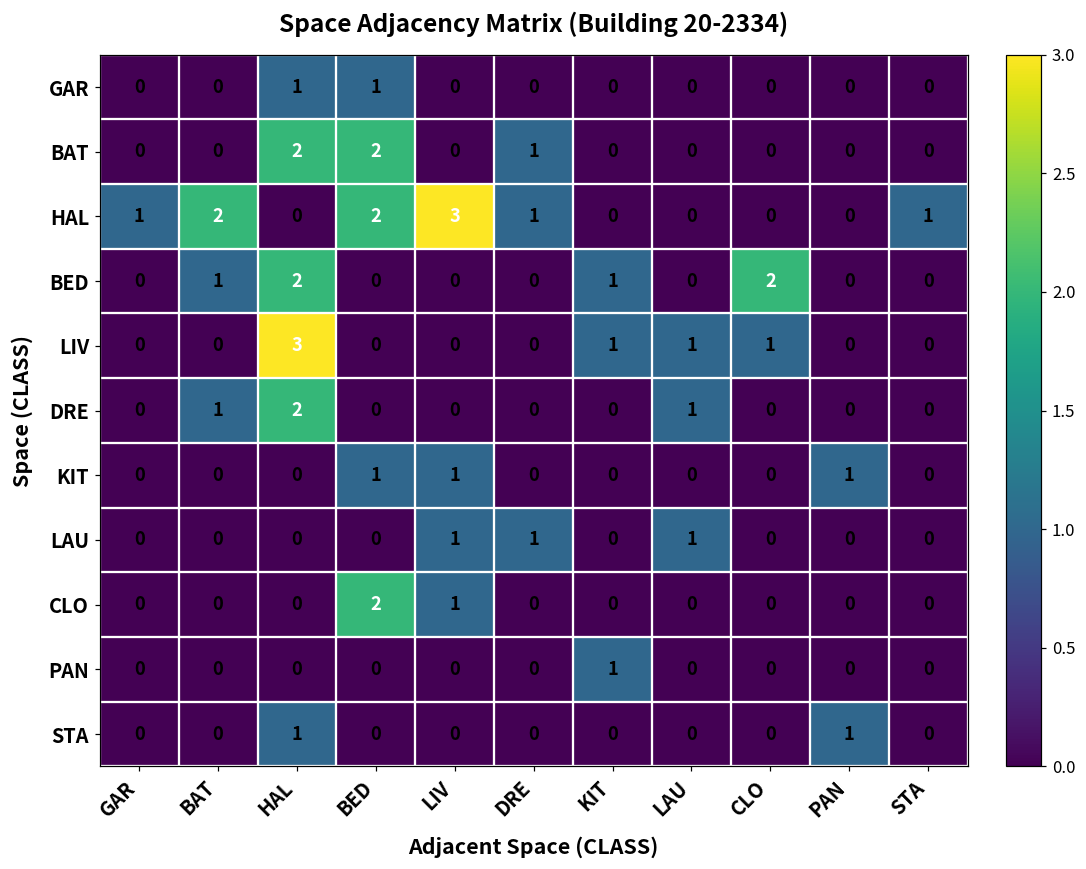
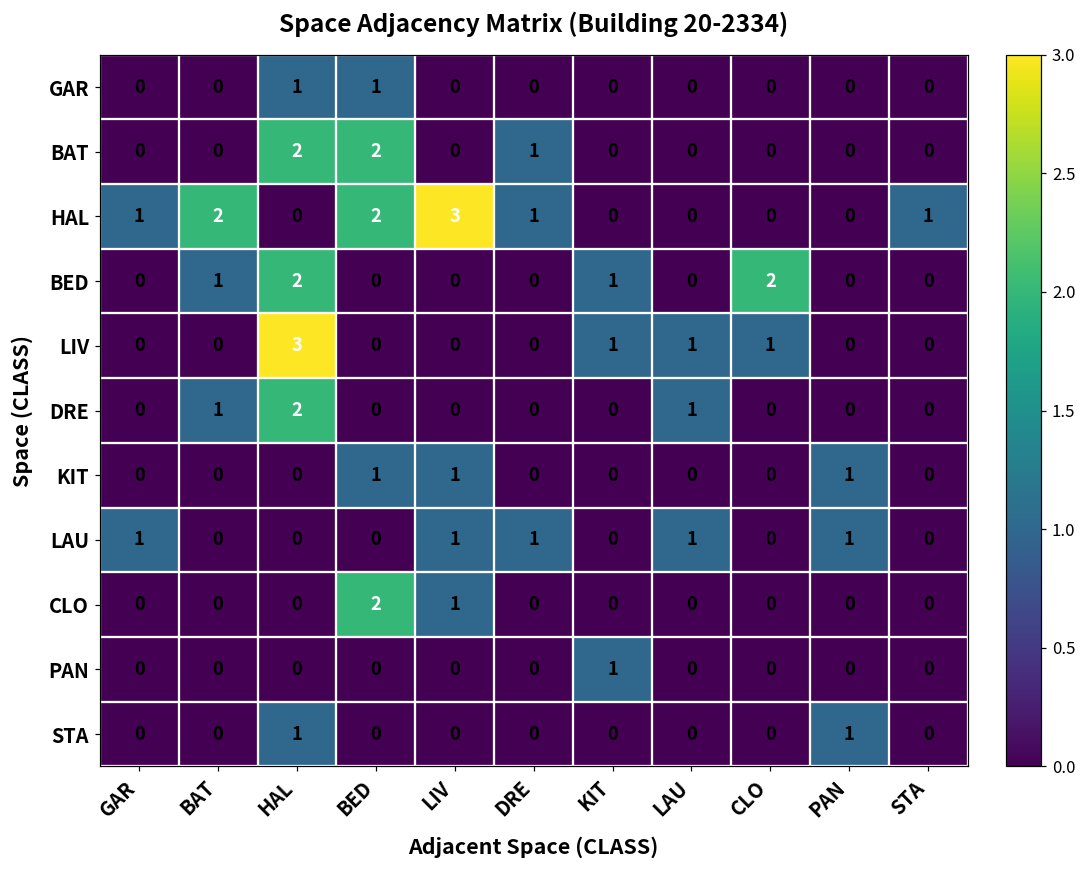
LAU, GAR: 0 -> 1
LAU, PAN: 0 -> 1
